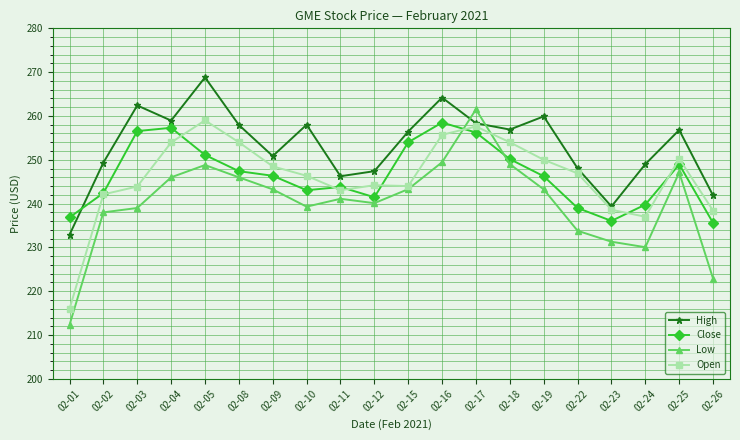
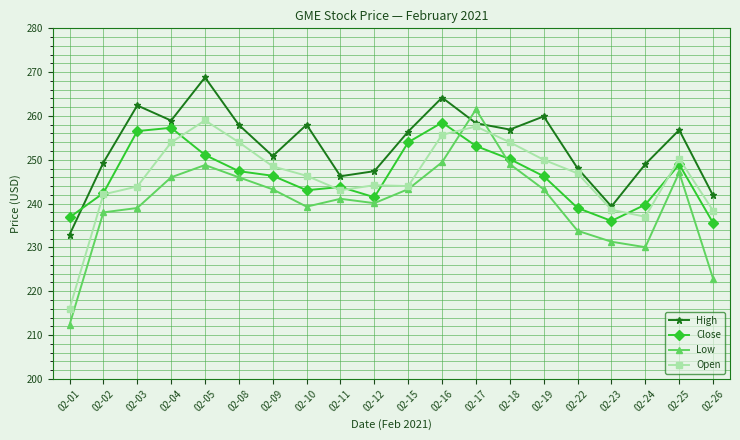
Close, 02-17: 256 -> 253
